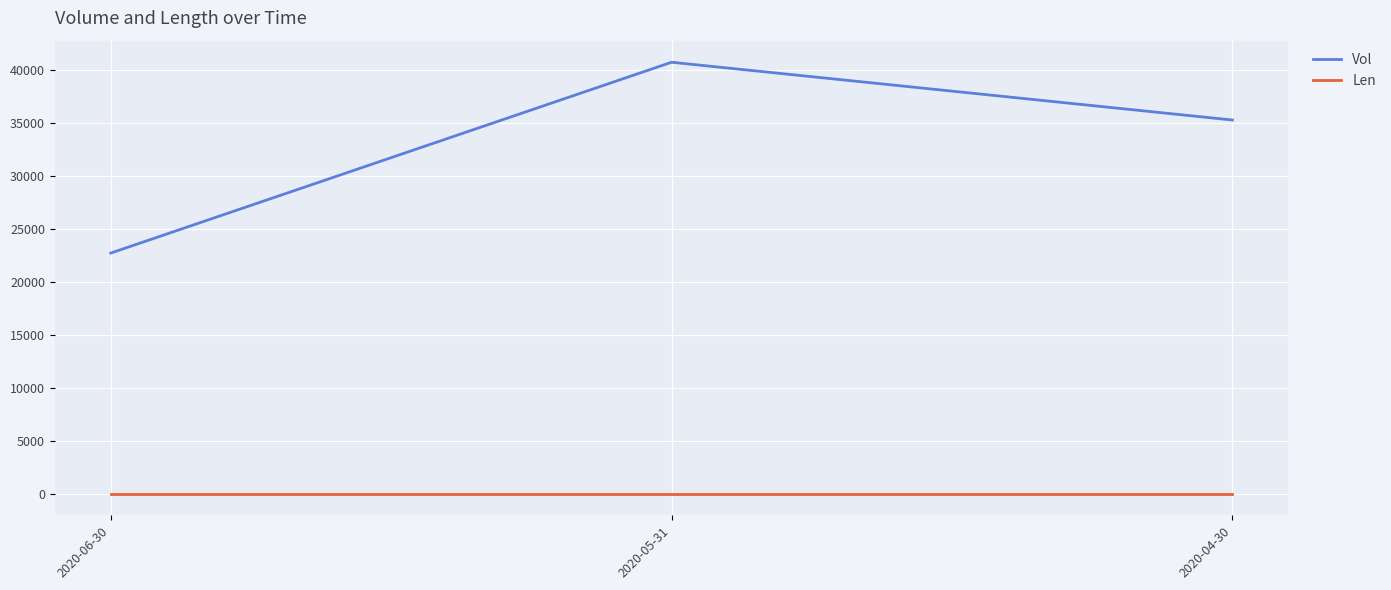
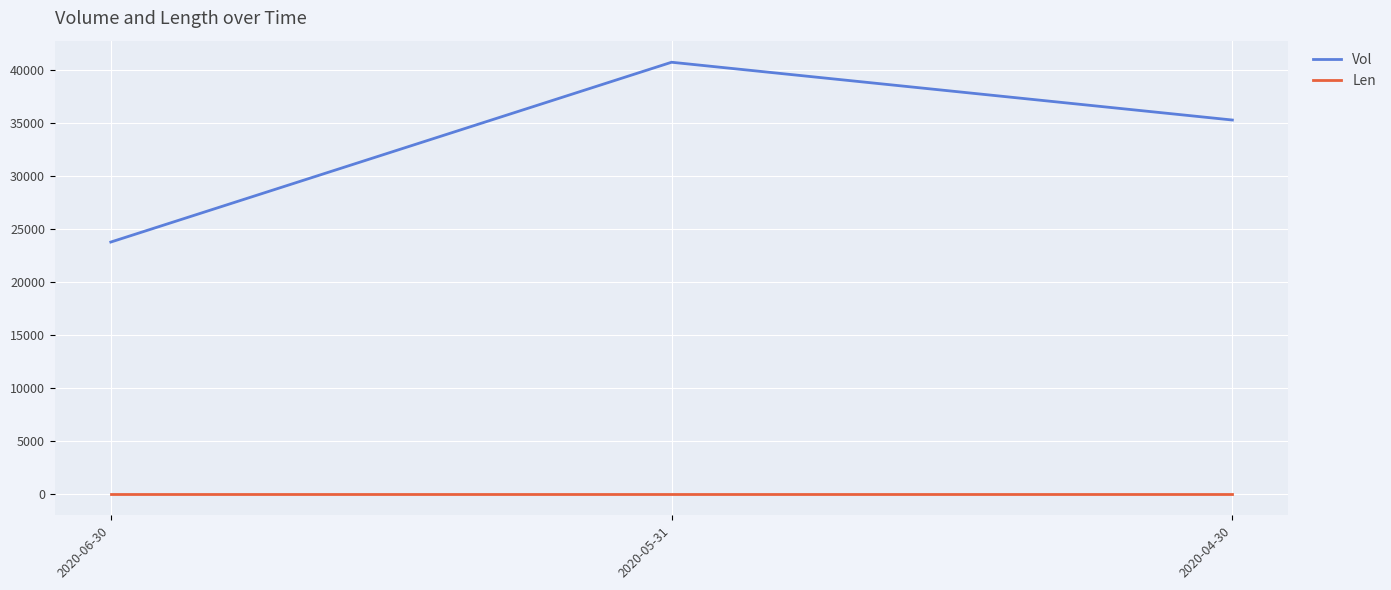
Vol, 2020-06-30: 22700 -> 23800
